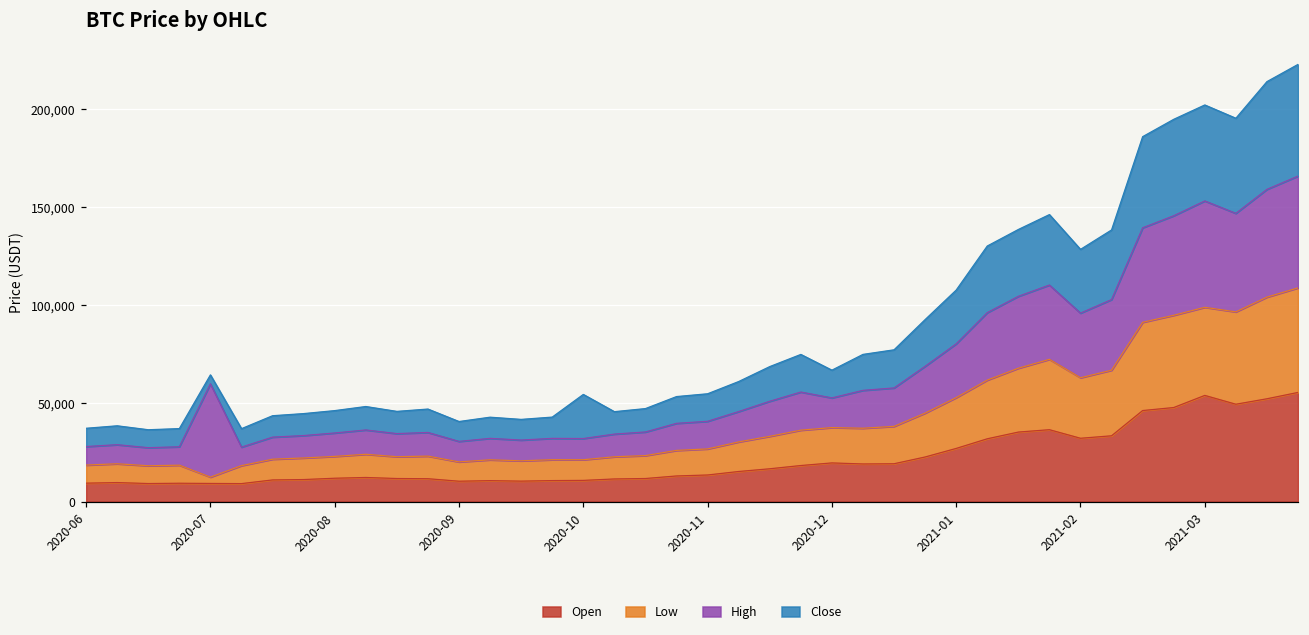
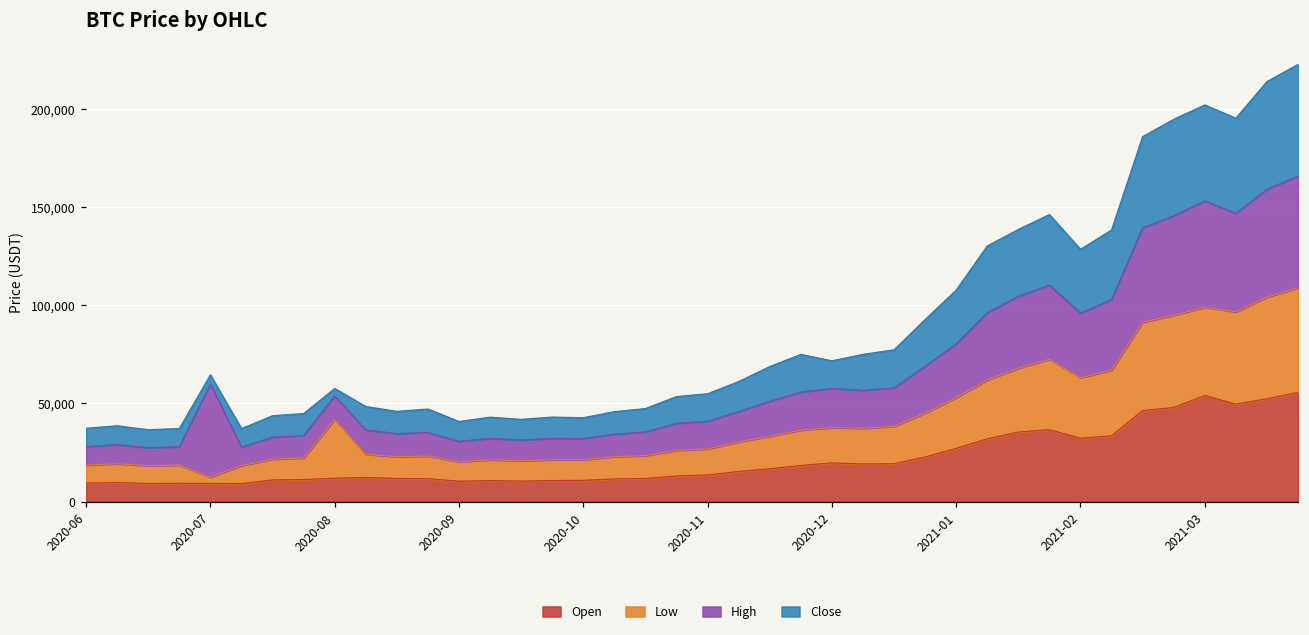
Low, 2020-08: 11,000 -> 30,000
Close, 2020-08: 11,000 -> 4,000
Close, 2020-10: 22,000 -> 11,000
High, 2020-12: 15,000 -> 20,000
